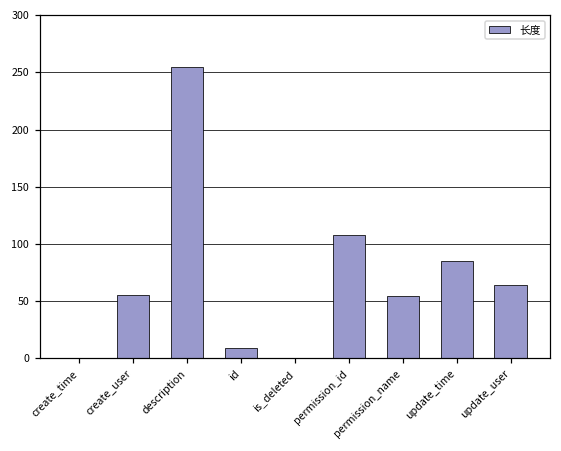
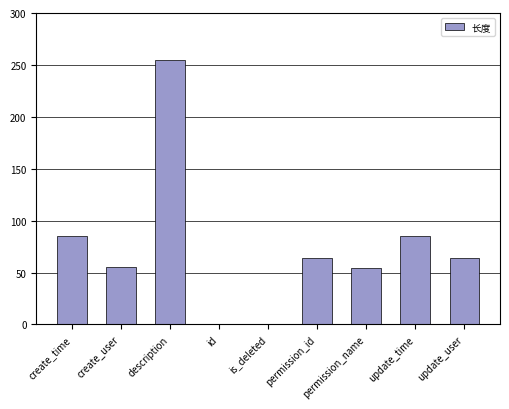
create_time: 0 -> 85
id: 9 -> 0
permission_id: 108 -> 64
